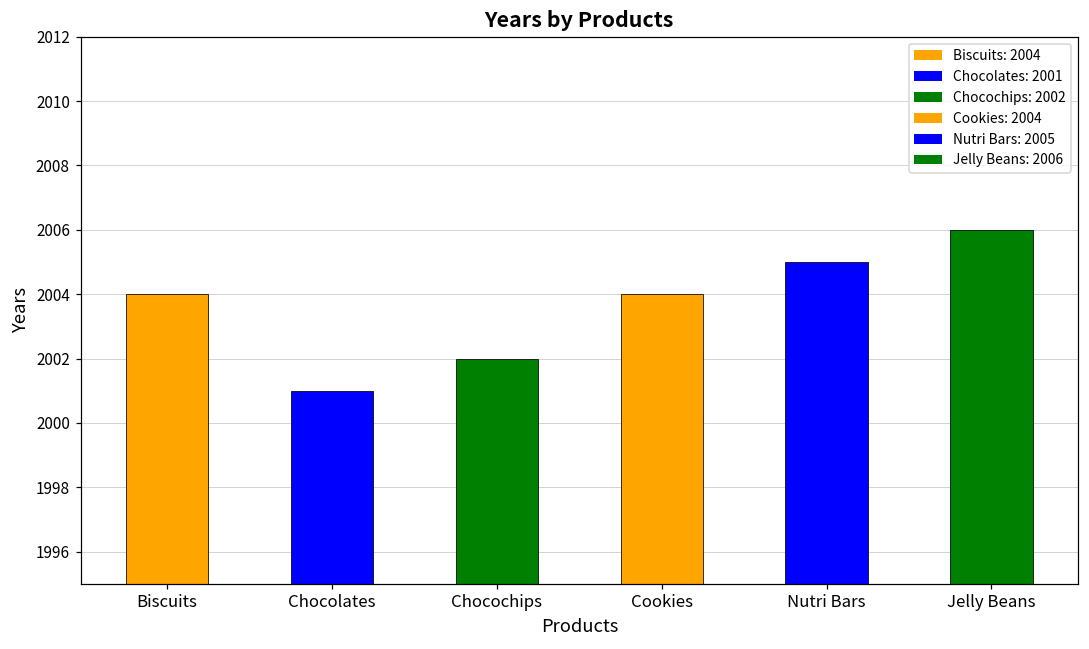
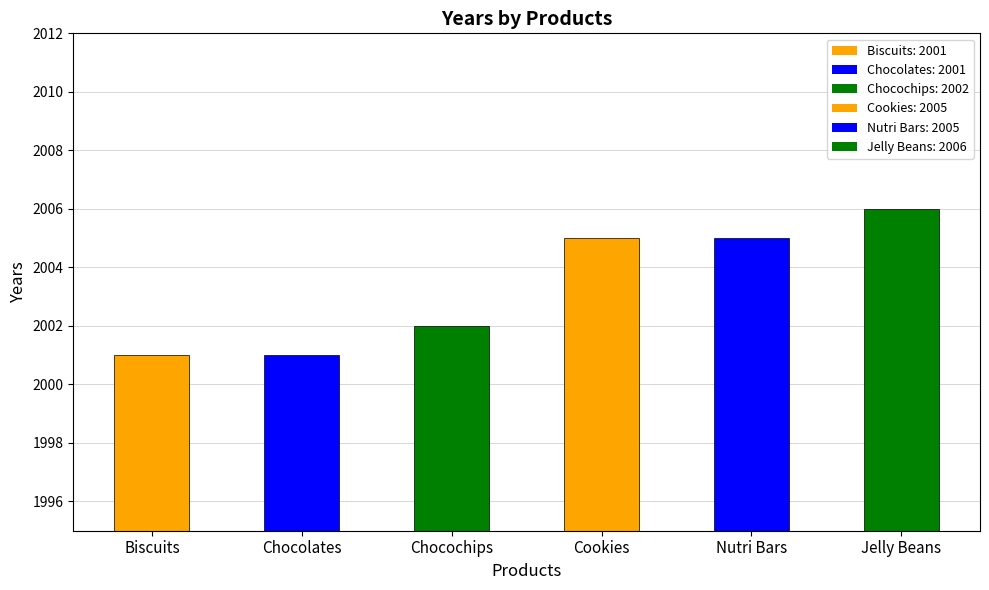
Biscuits: 2004 -> 2001
Cookies: 2004 -> 2005
